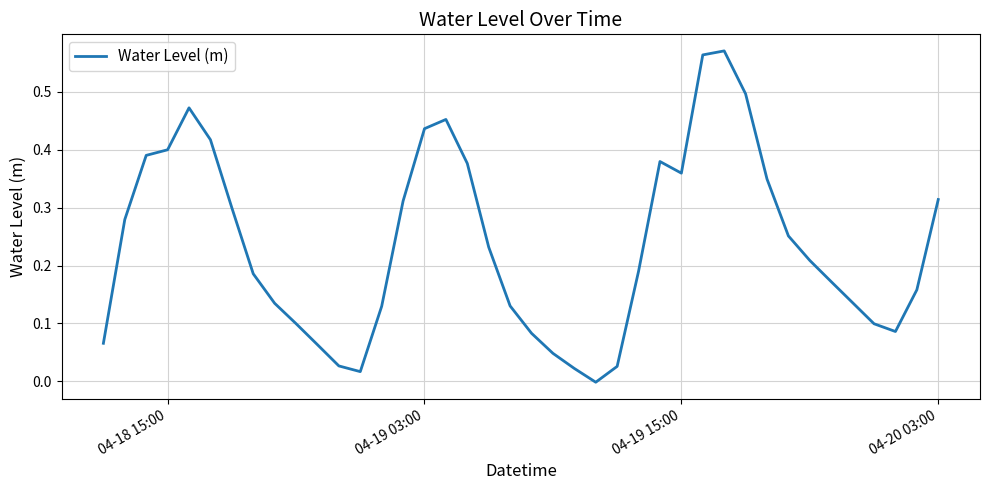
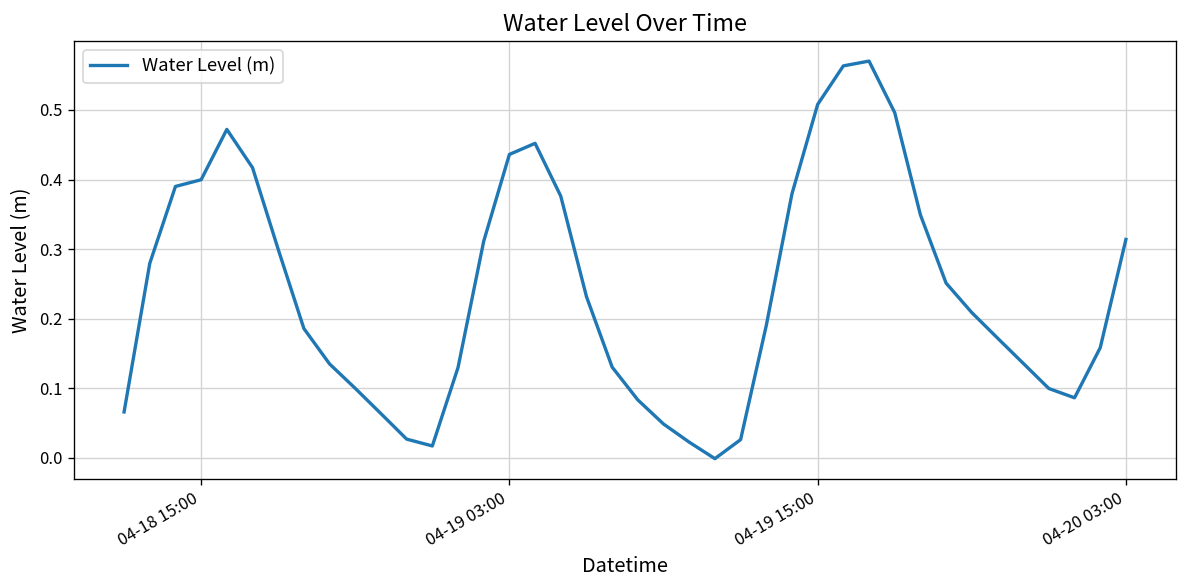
04-19 15:00: 0.36 -> 0.51
